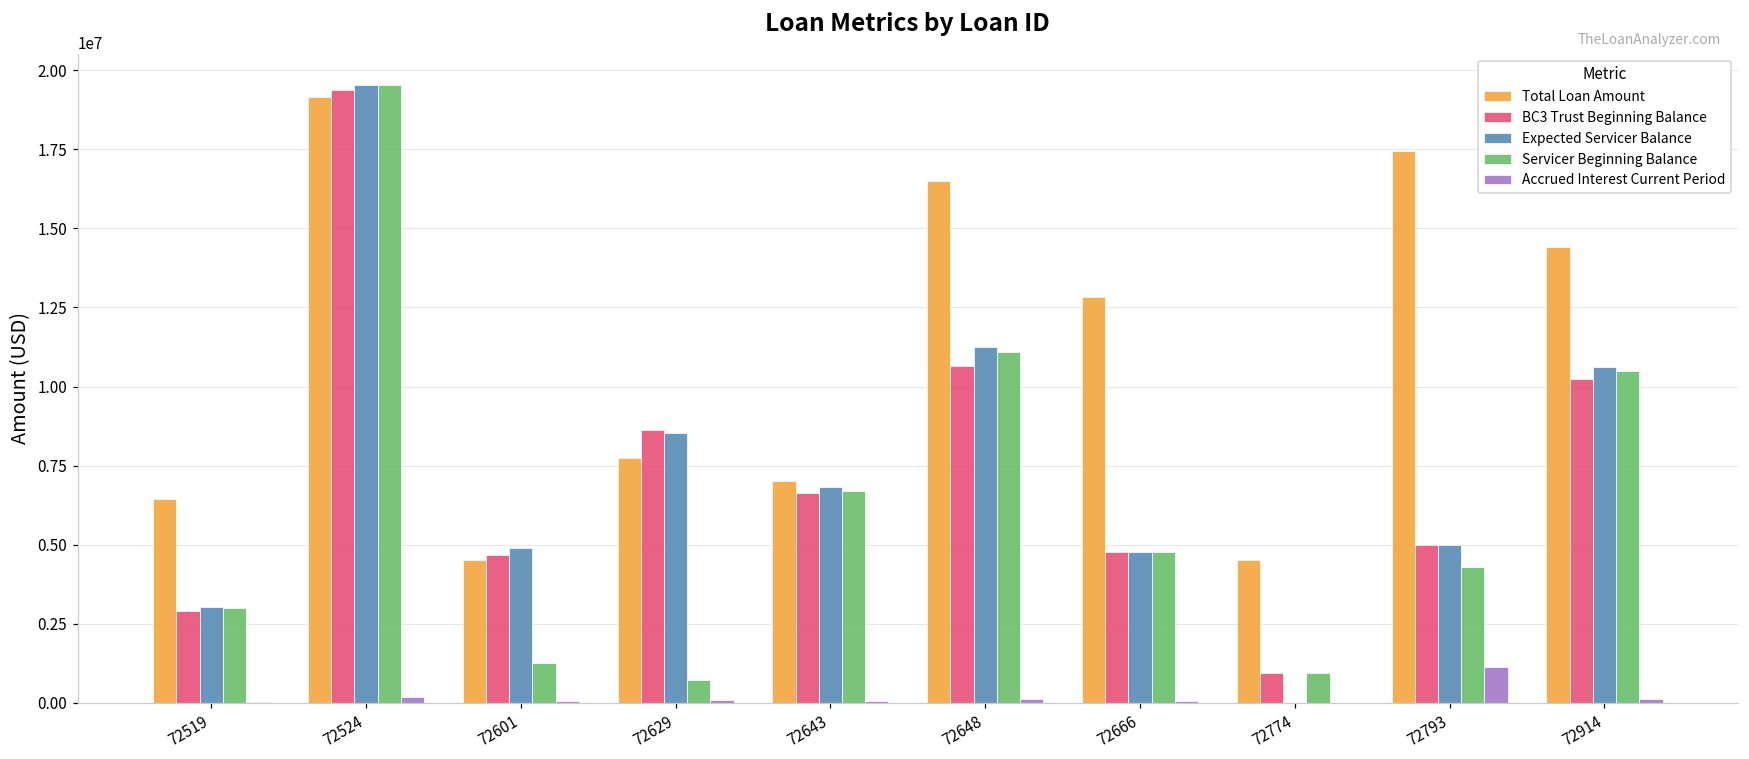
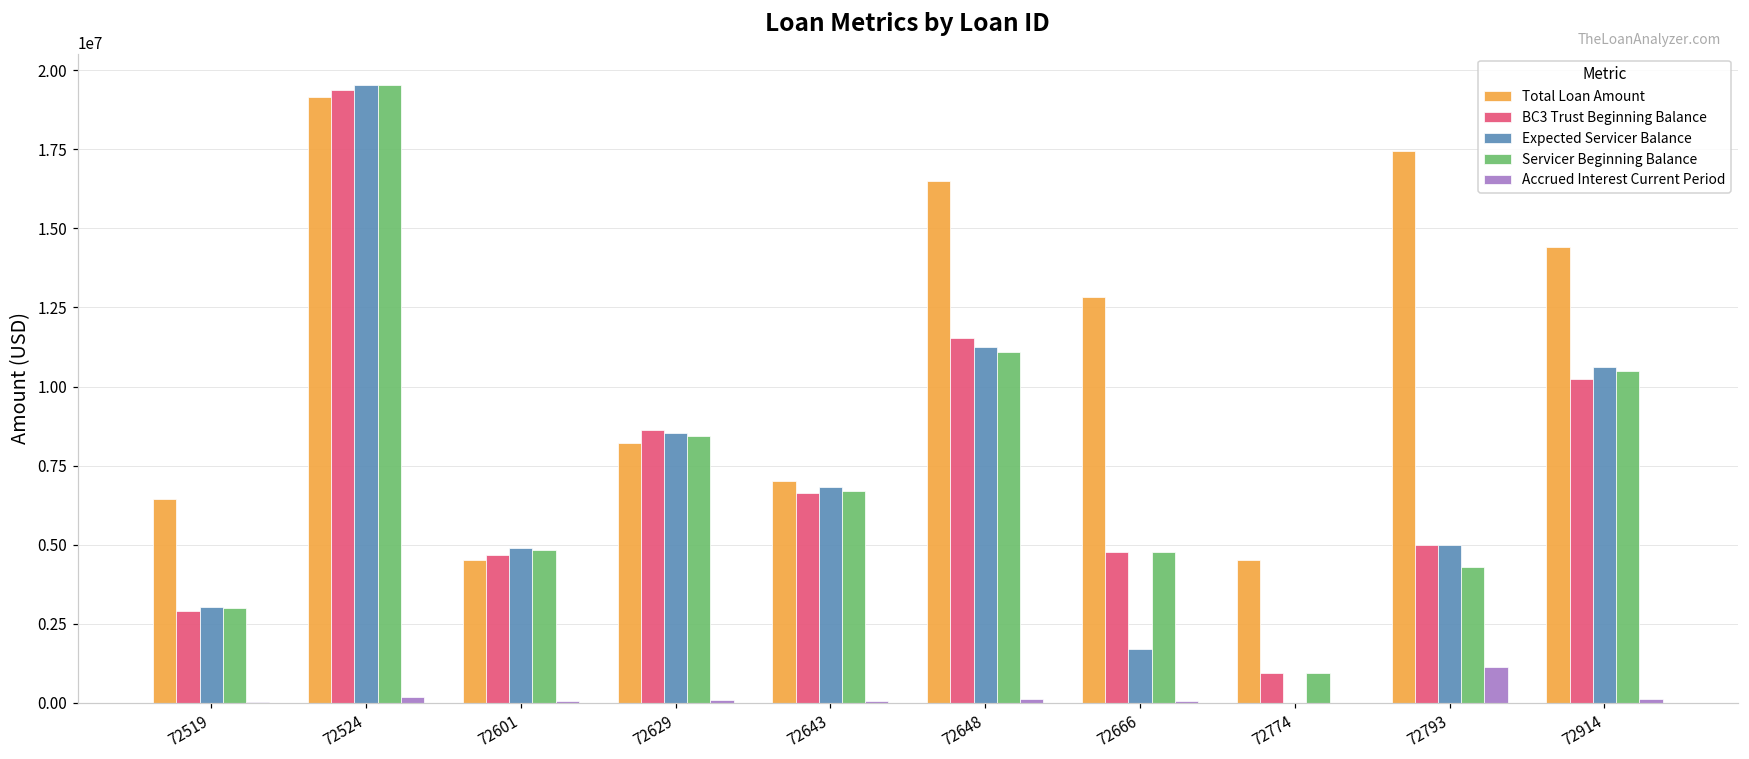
Servicer Beginning Balance, 72601: 1300000 -> 4800000
Total Loan Amount, 72629: 7700000 -> 8200000
Servicer Beginning Balance, 72629: 700000 -> 8400000
BC3 Trust Beginning Balance, 72648: 10600000 -> 11500000
Expected Servicer Balance, 72666: 4800000 -> 1700000
